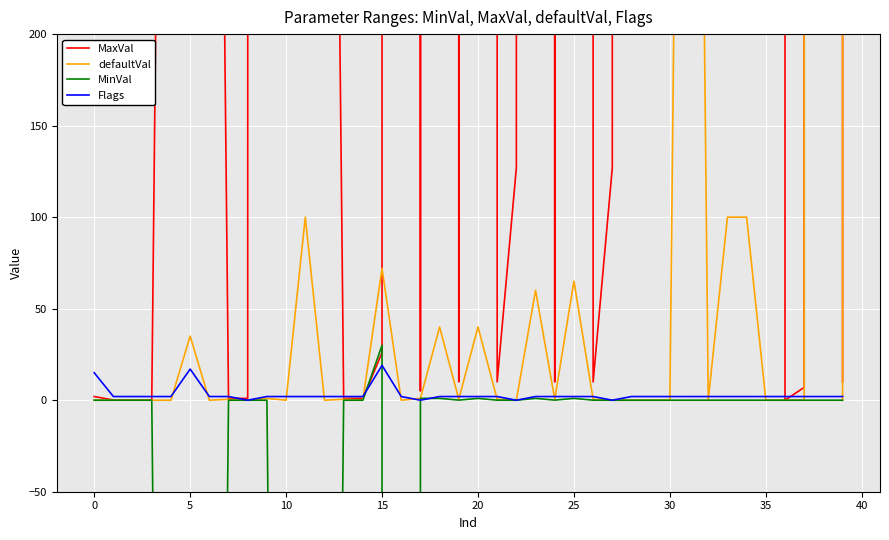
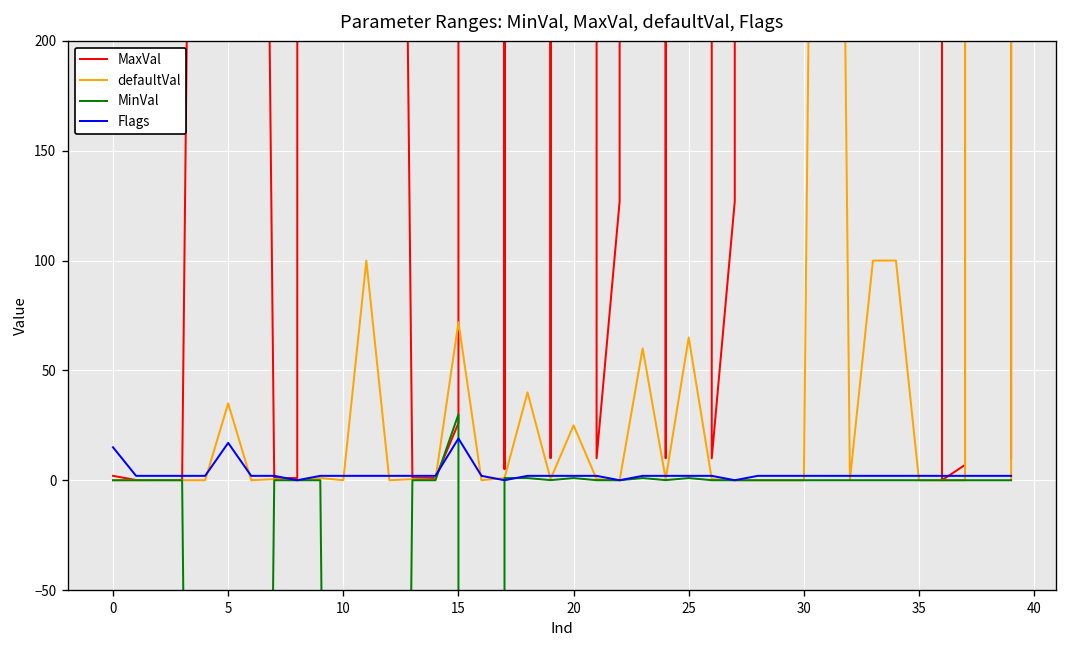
defaultVal, 20: 40 -> 25
